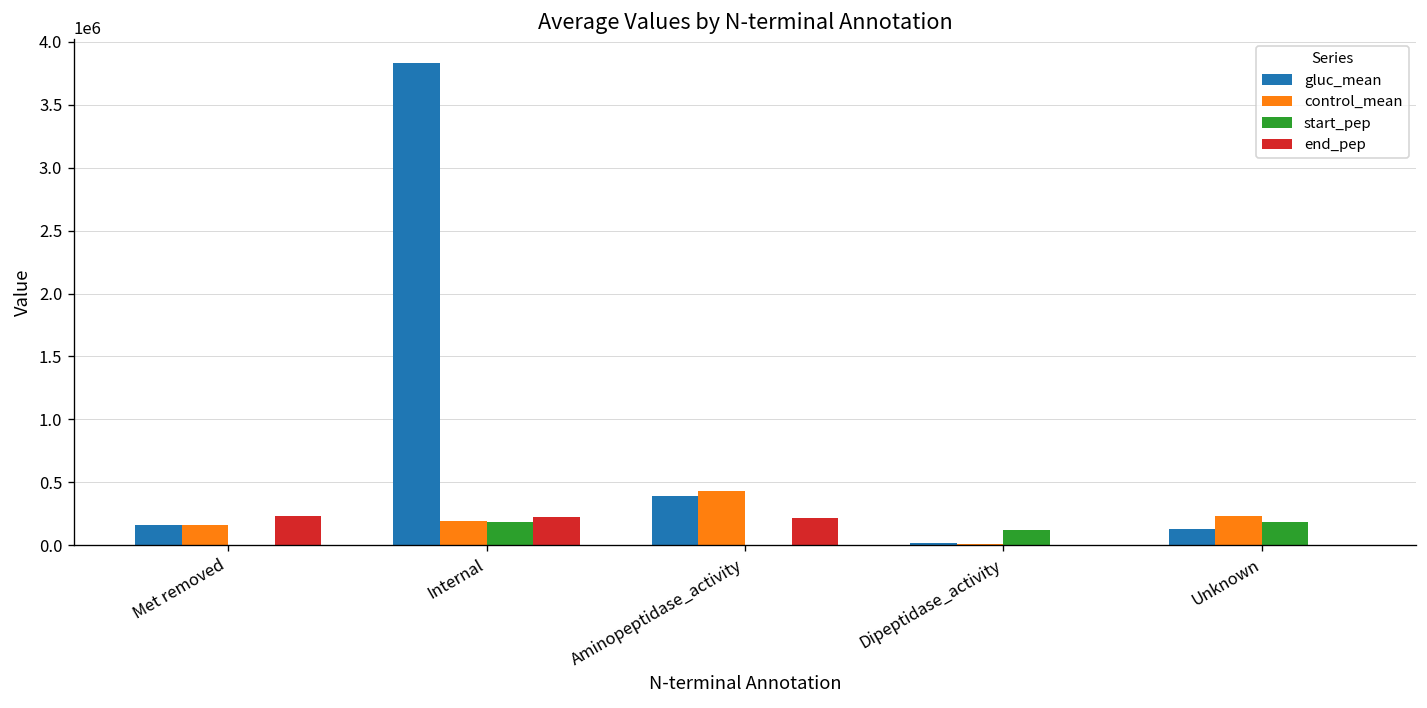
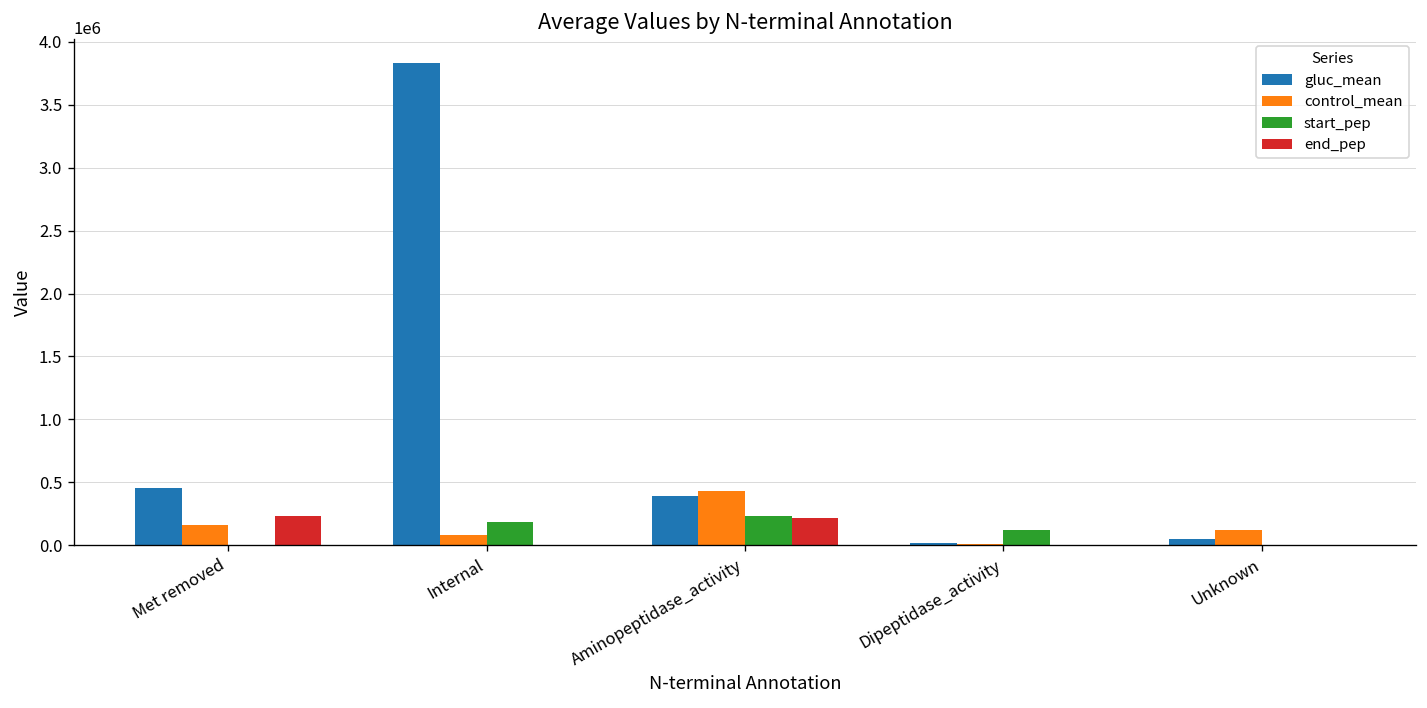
gluc_mean, Met removed: 160000 -> 450000
control_mean, Internal: 200000 -> 90000
end_pep, Internal: 220000 -> 0
start_pep, Aminopeptidase_activity: 0 -> 230000
gluc_mean, Unknown: 130000 -> 50000
control_mean, Unknown: 230000 -> 120000
start_pep, Unknown: 190000 -> 0
